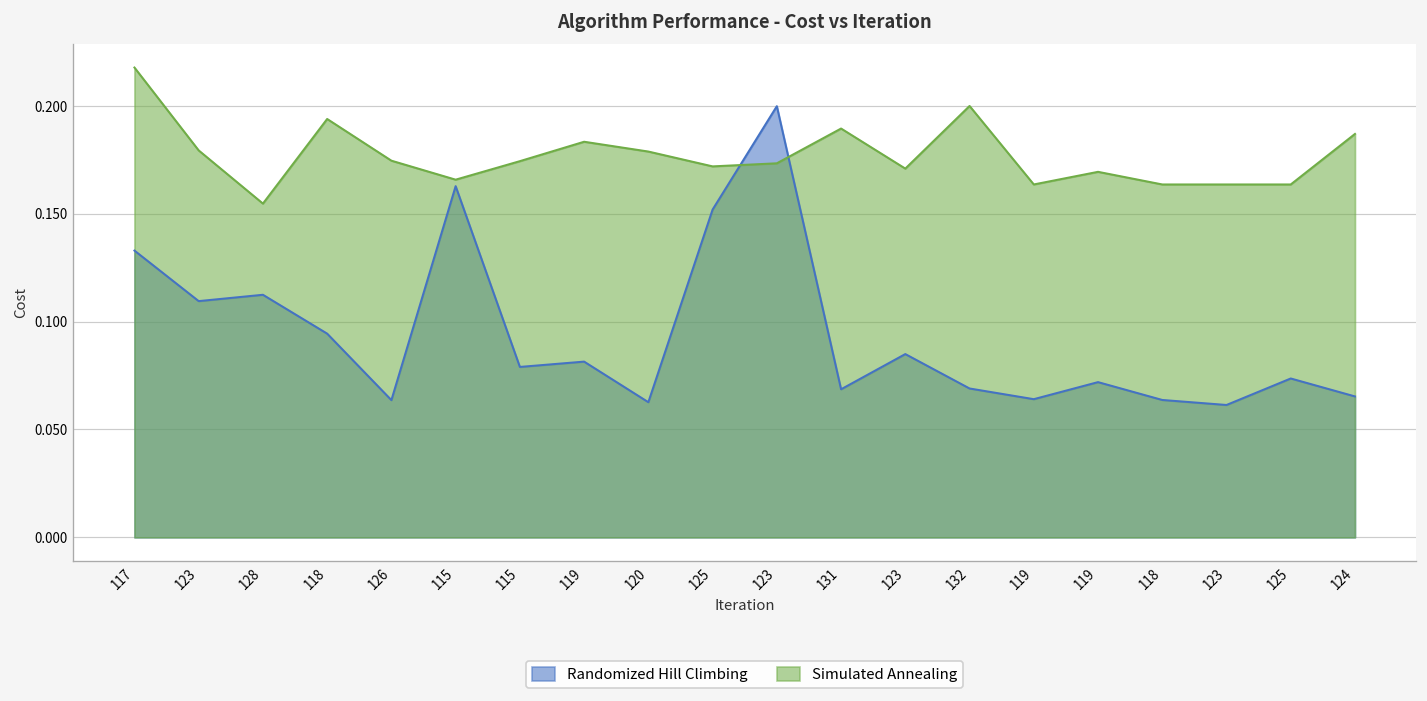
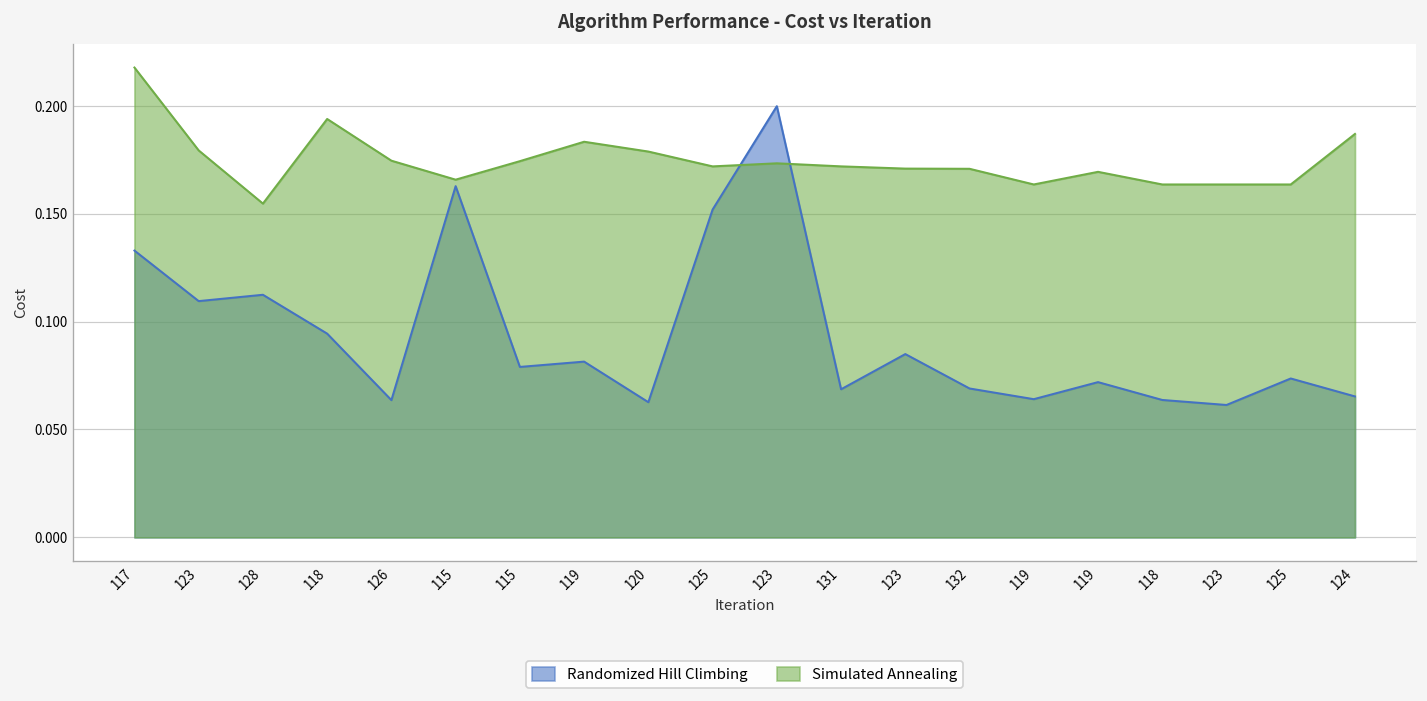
Simulated Annealing, 131: 0.189 -> 0.172
Simulated Annealing, 132: 0.200 -> 0.171
